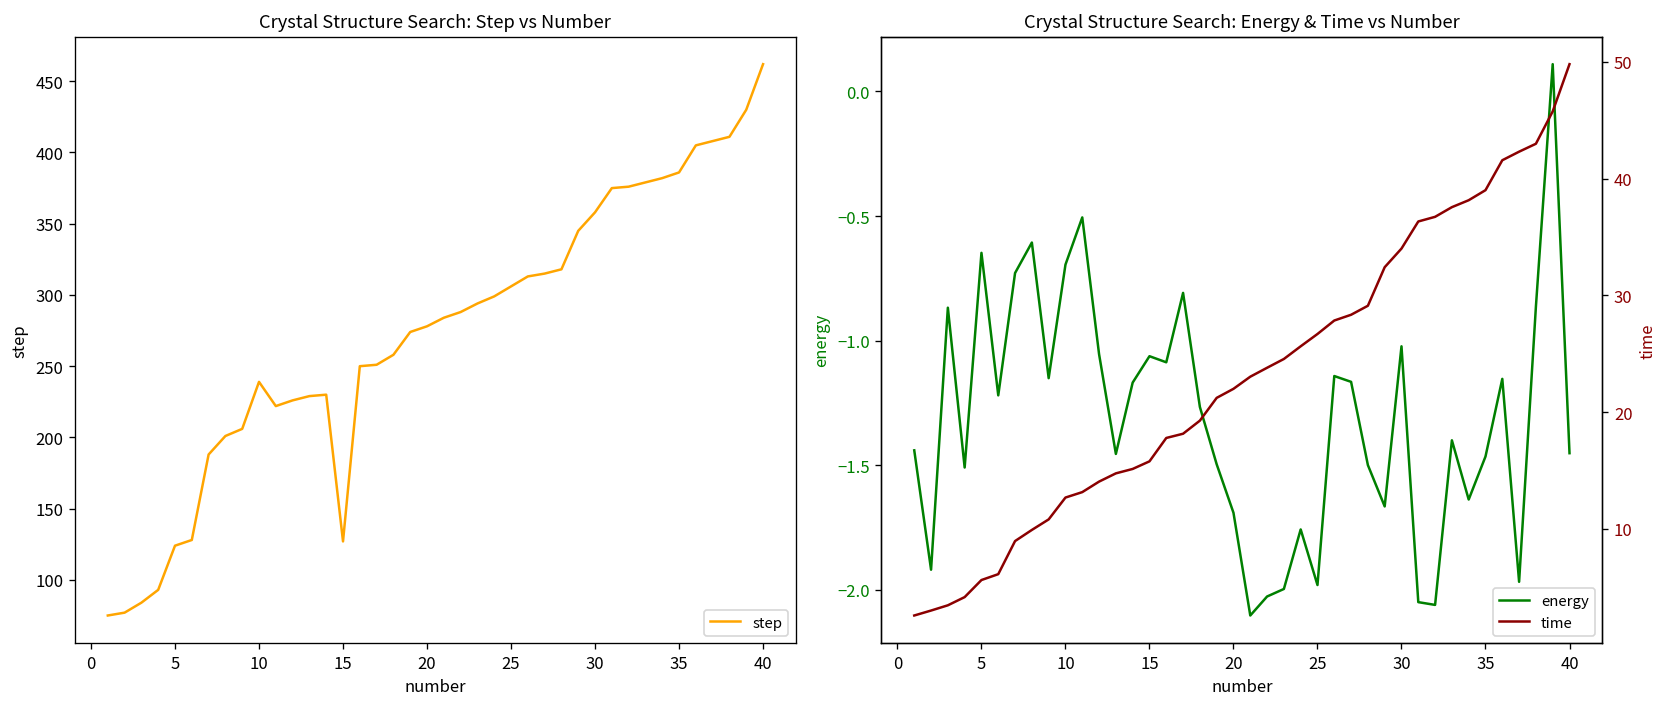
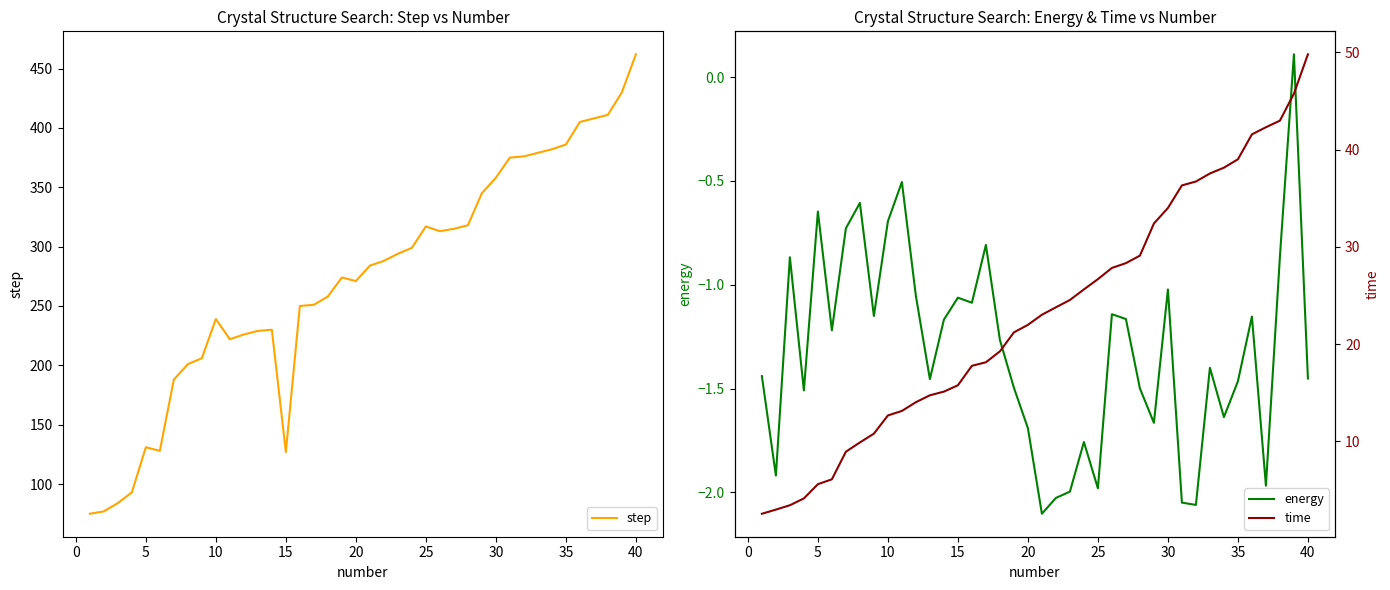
Crystal Structure Search: Step vs Number, 5: 124 -> 131
Crystal Structure Search: Step vs Number, 20: 278 -> 271
Crystal Structure Search: Step vs Number, 25: 306 -> 317
